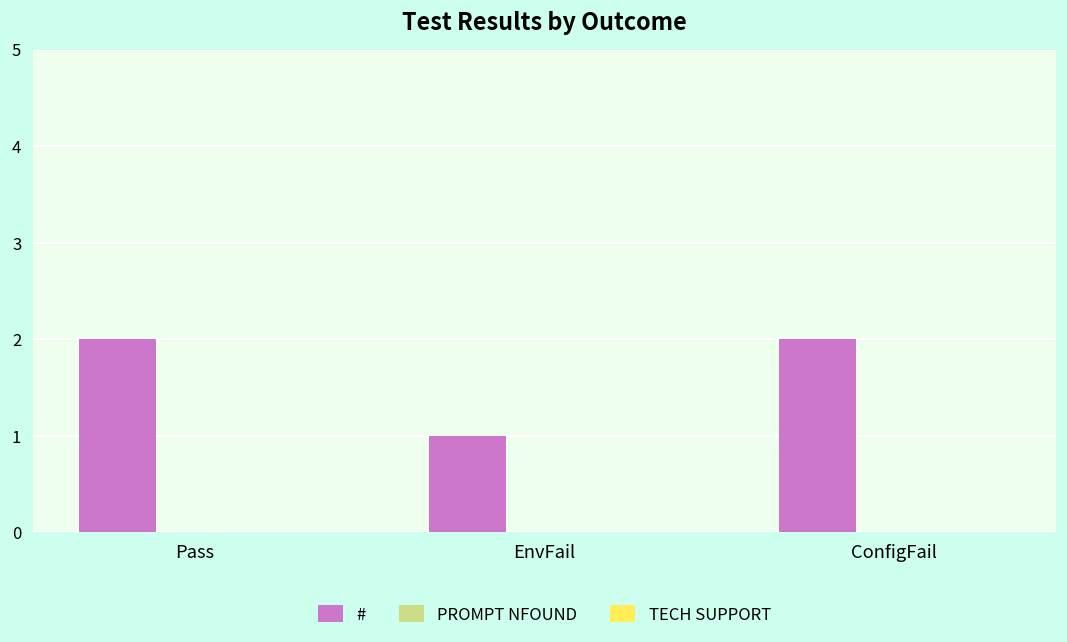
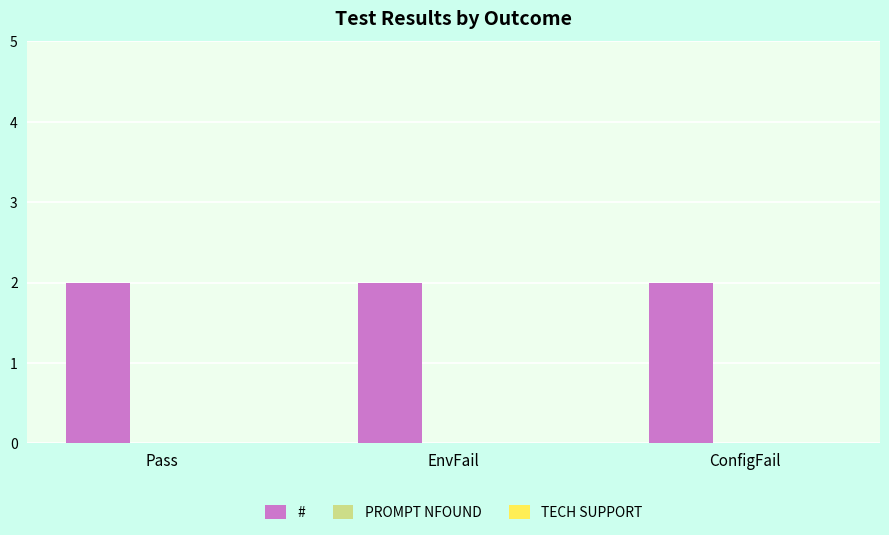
#, EnvFail: 1 -> 2
